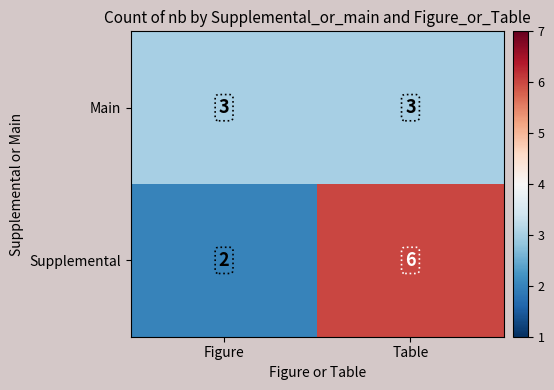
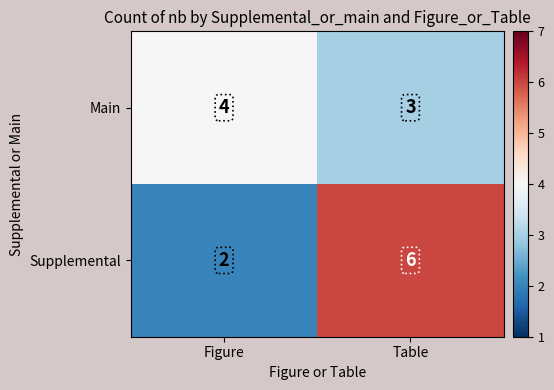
Main, Figure: 3 -> 4
